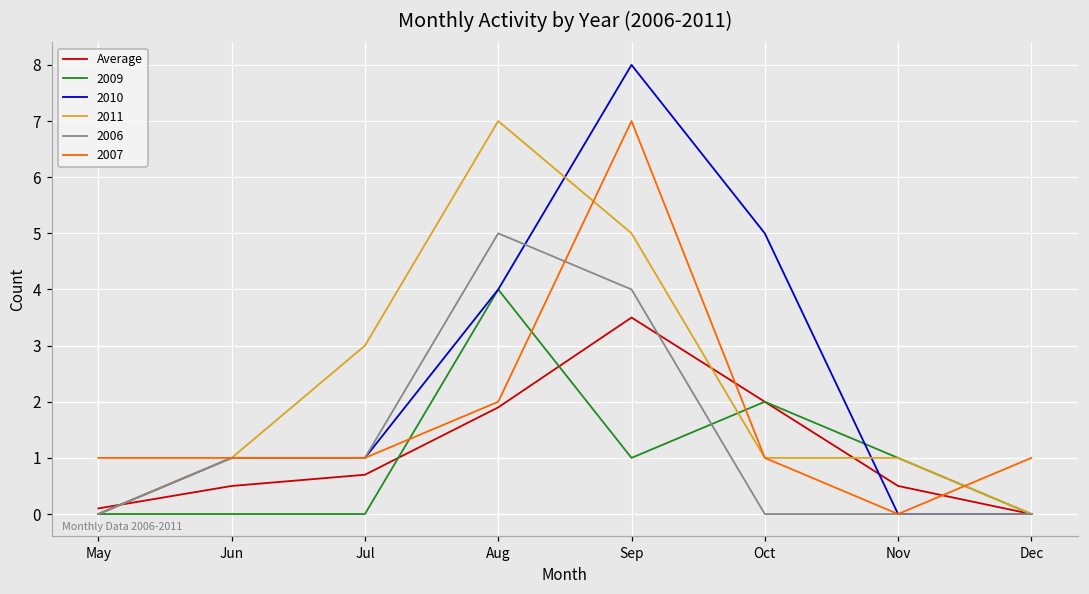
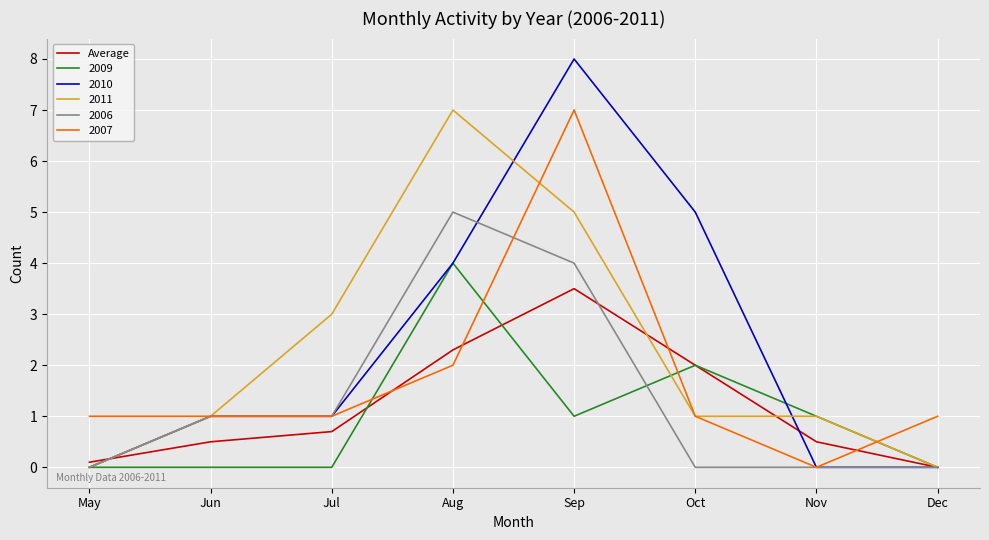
Average, Aug: 1.9 -> 2.3
